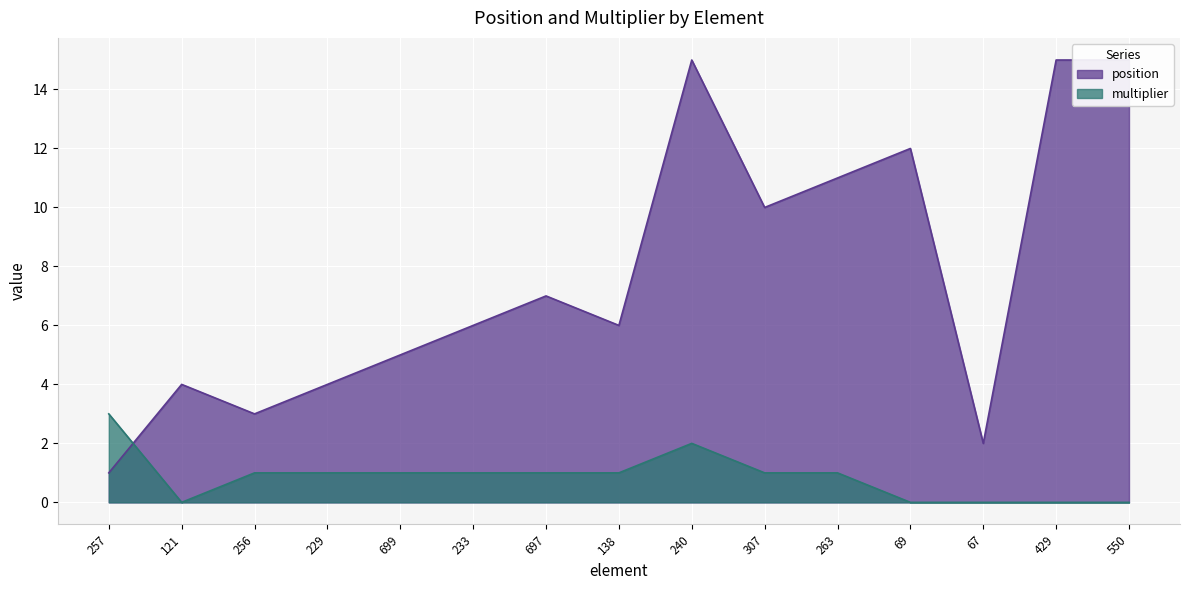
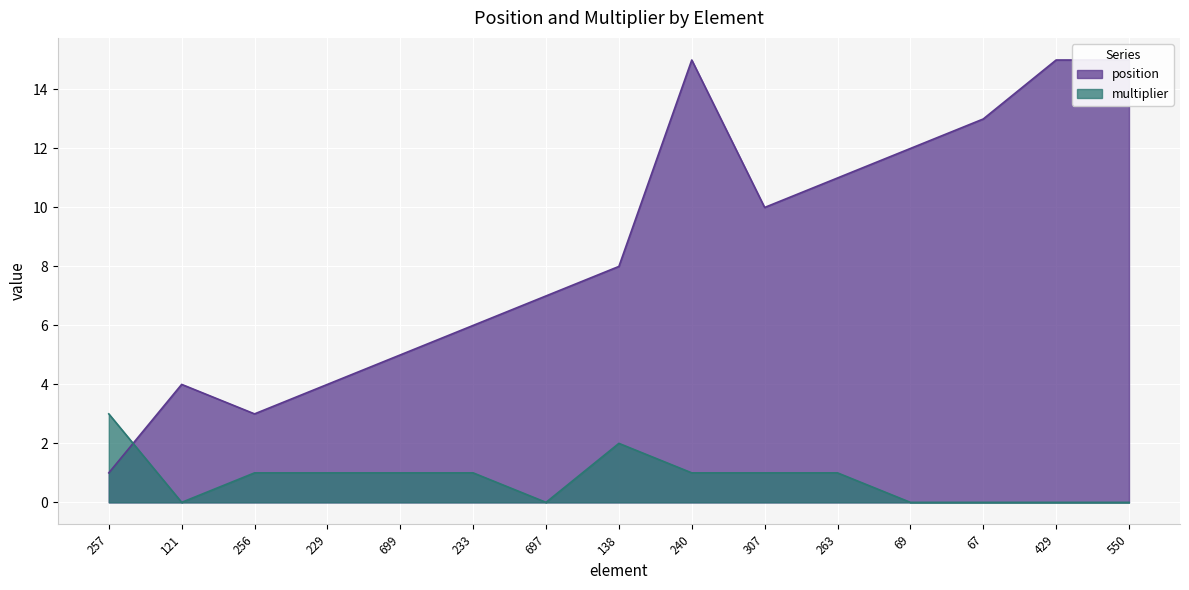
multiplier, 697: 1 -> 0
position, 138: 6 -> 8
multiplier, 138: 1 -> 2
multiplier, 240: 2 -> 1
position, 67: 2 -> 13
